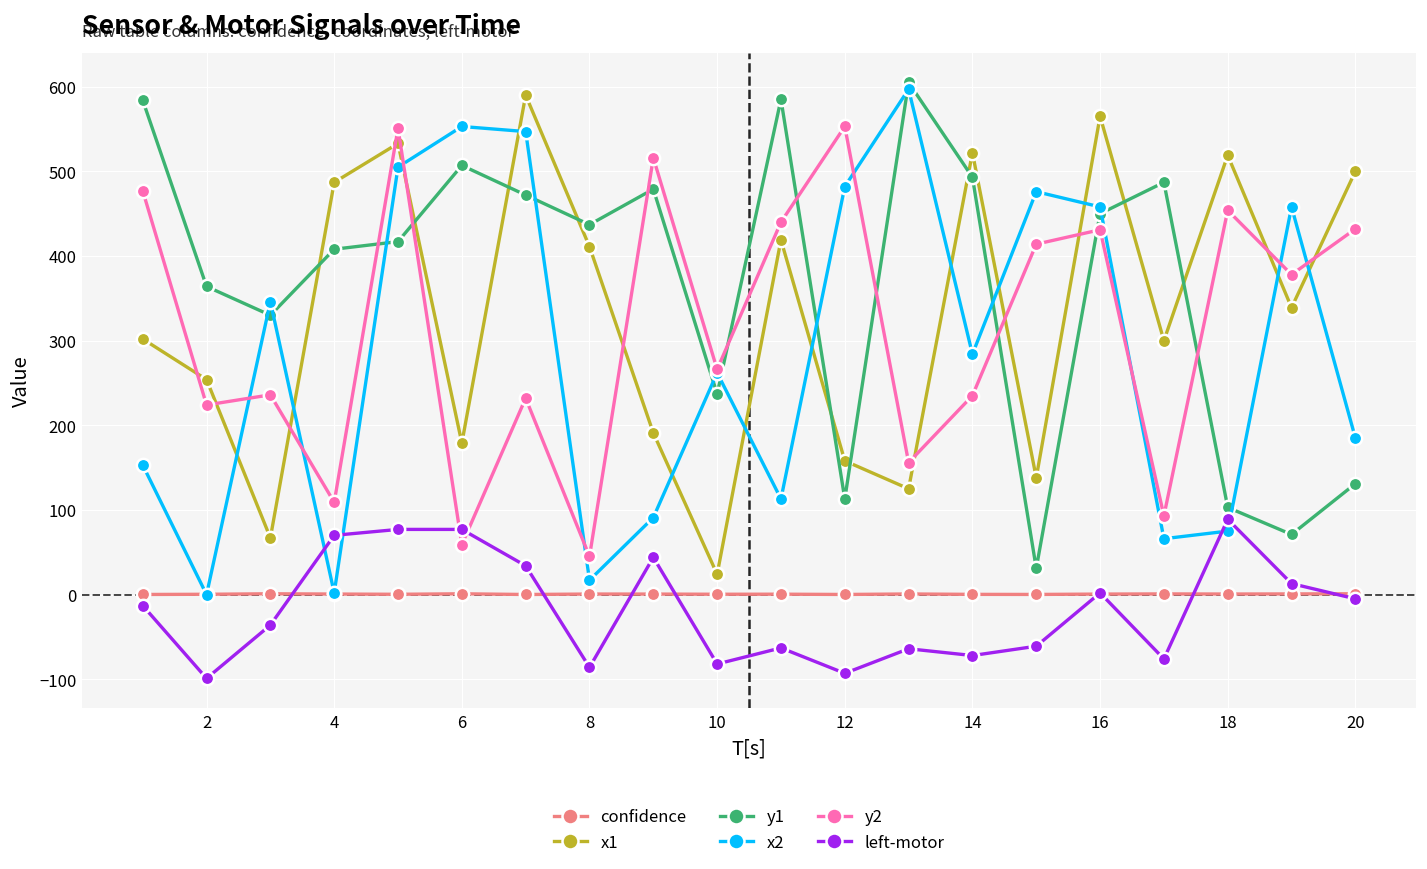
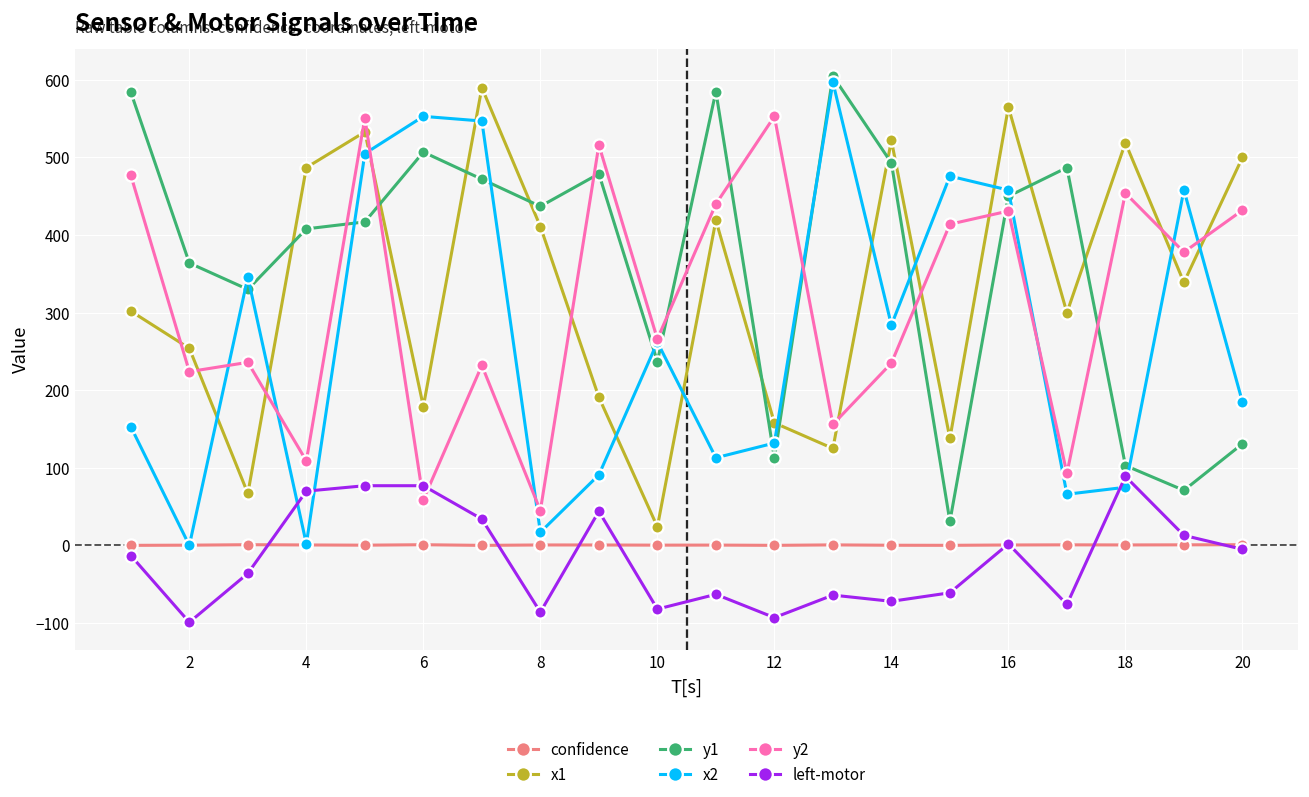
x2, 12: 480 -> 130
